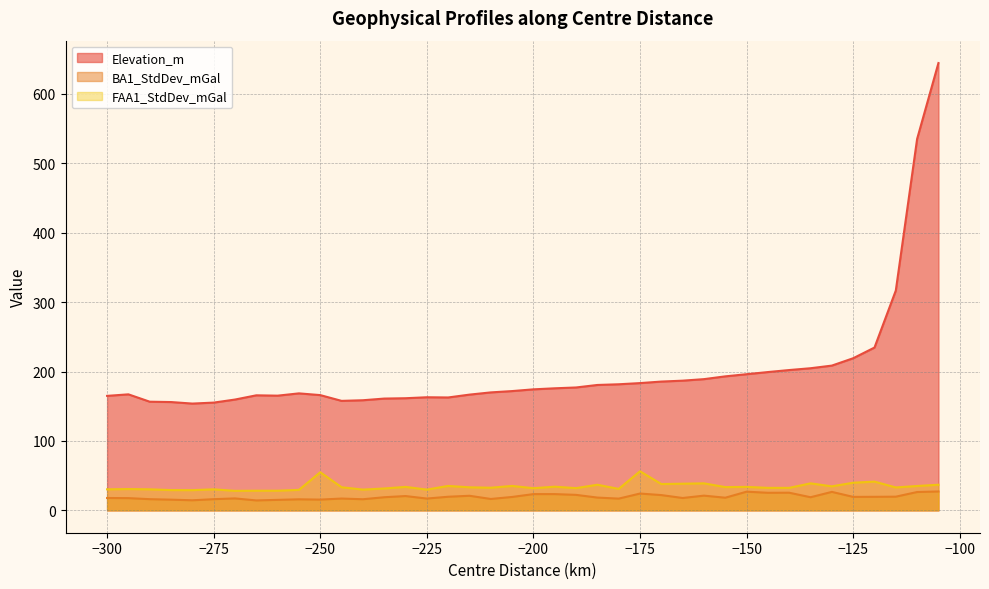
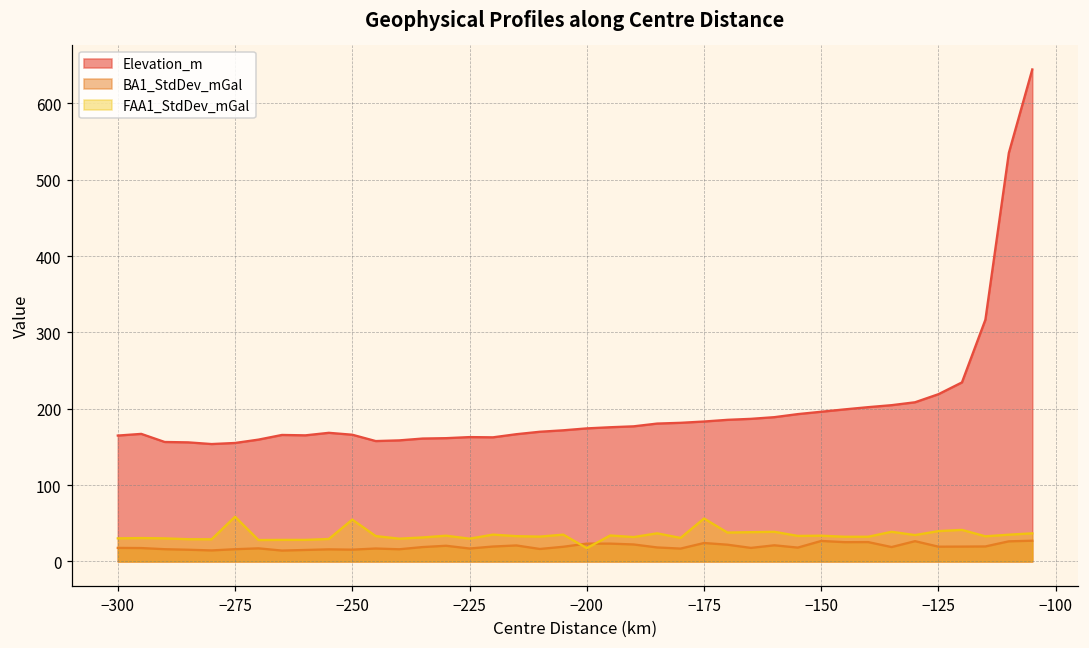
FAA1_StdDev_mGal, −275: 30 -> 60
FAA1_StdDev_mGal, −200: 30 -> 20
